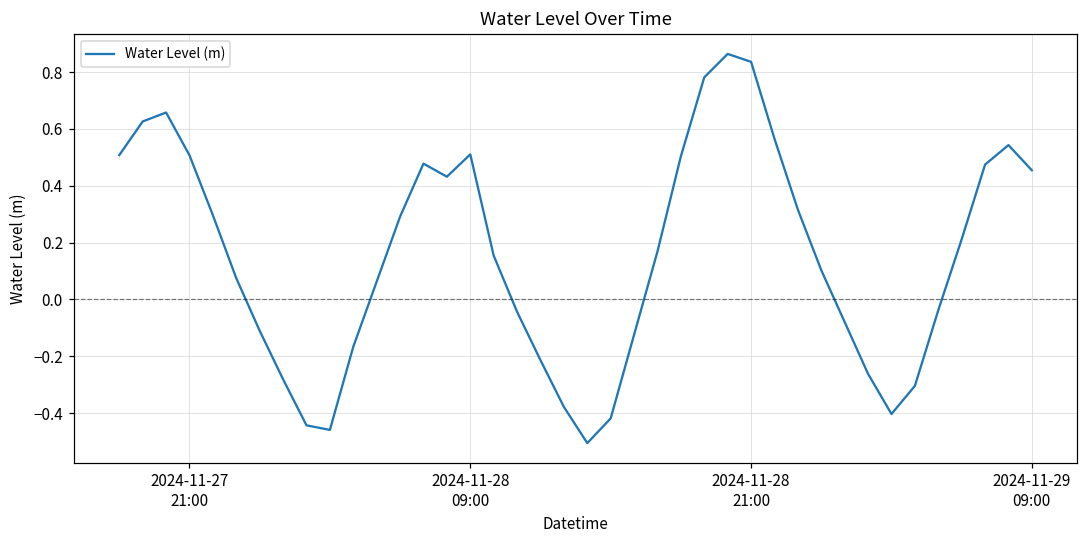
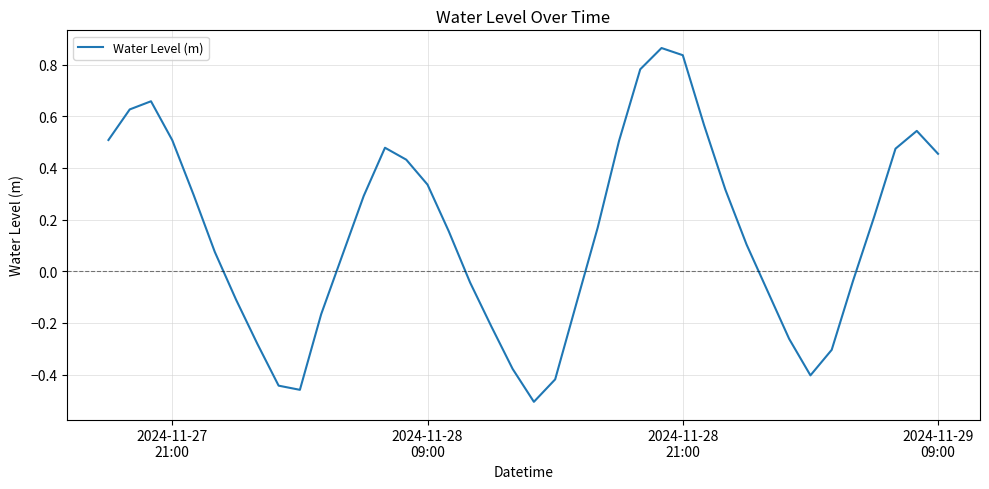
2024-11-28 09:00: 0.51 -> 0.34
